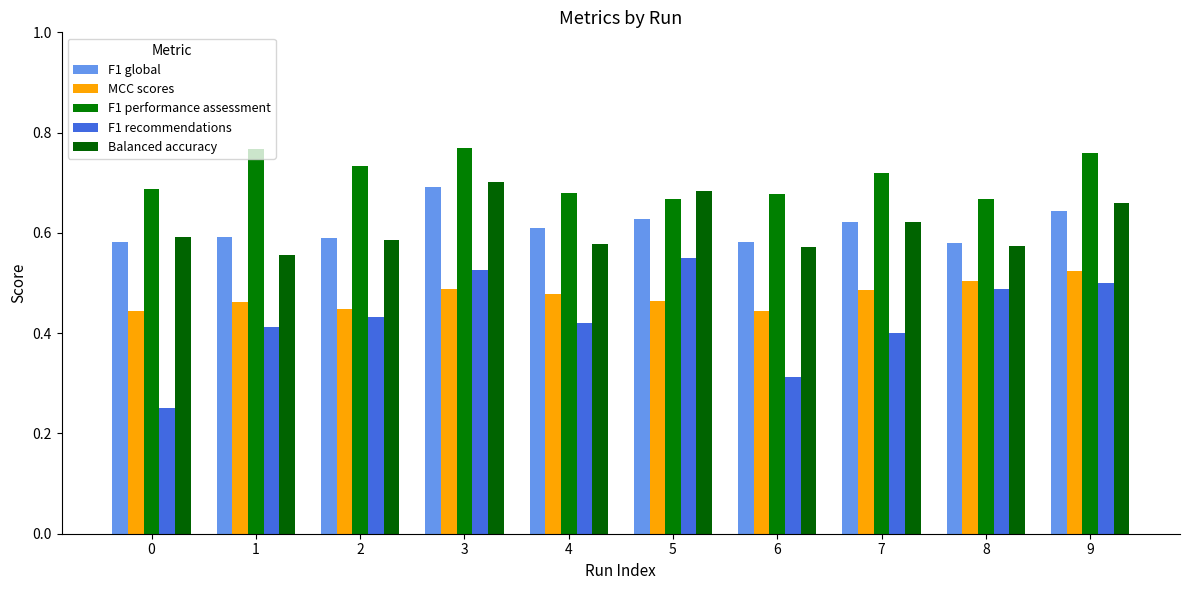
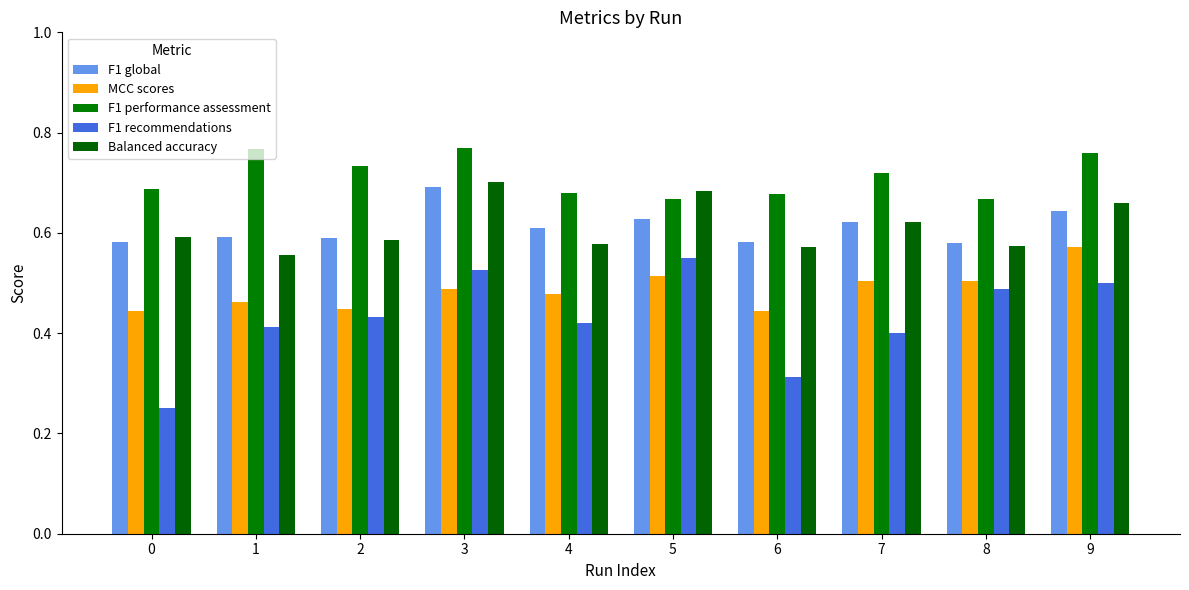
MCC scores, 5: 0.46 -> 0.51
MCC scores, 7: 0.49 -> 0.51
MCC scores, 9: 0.52 -> 0.57
